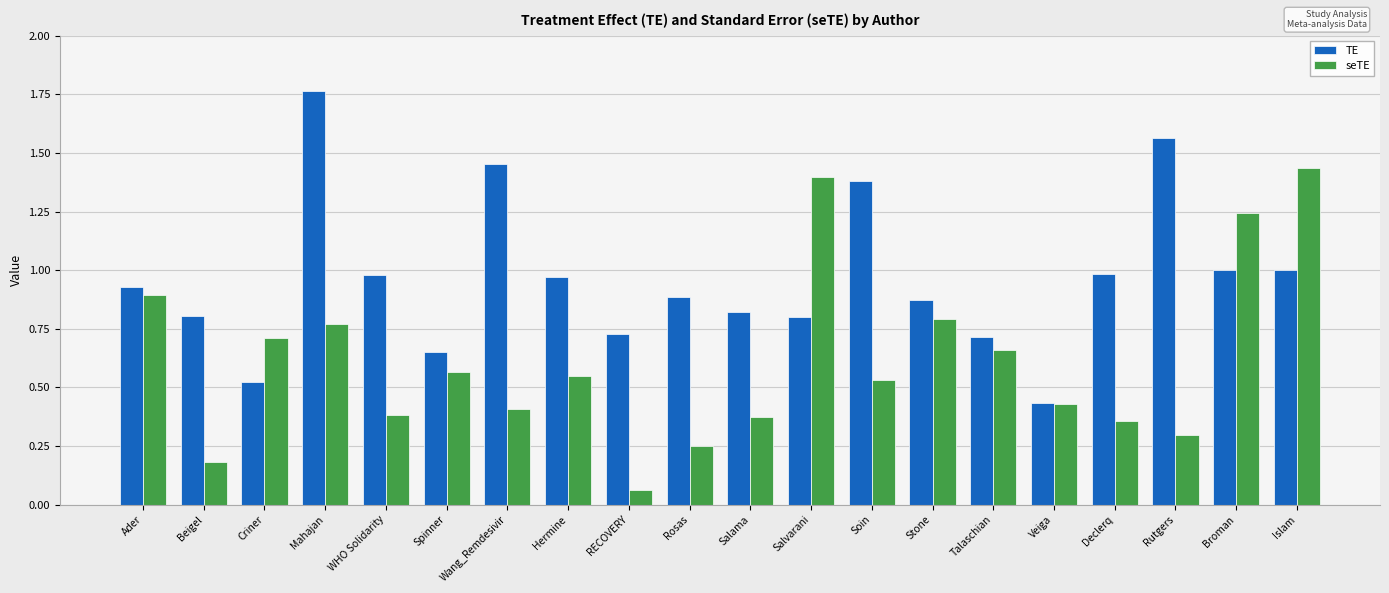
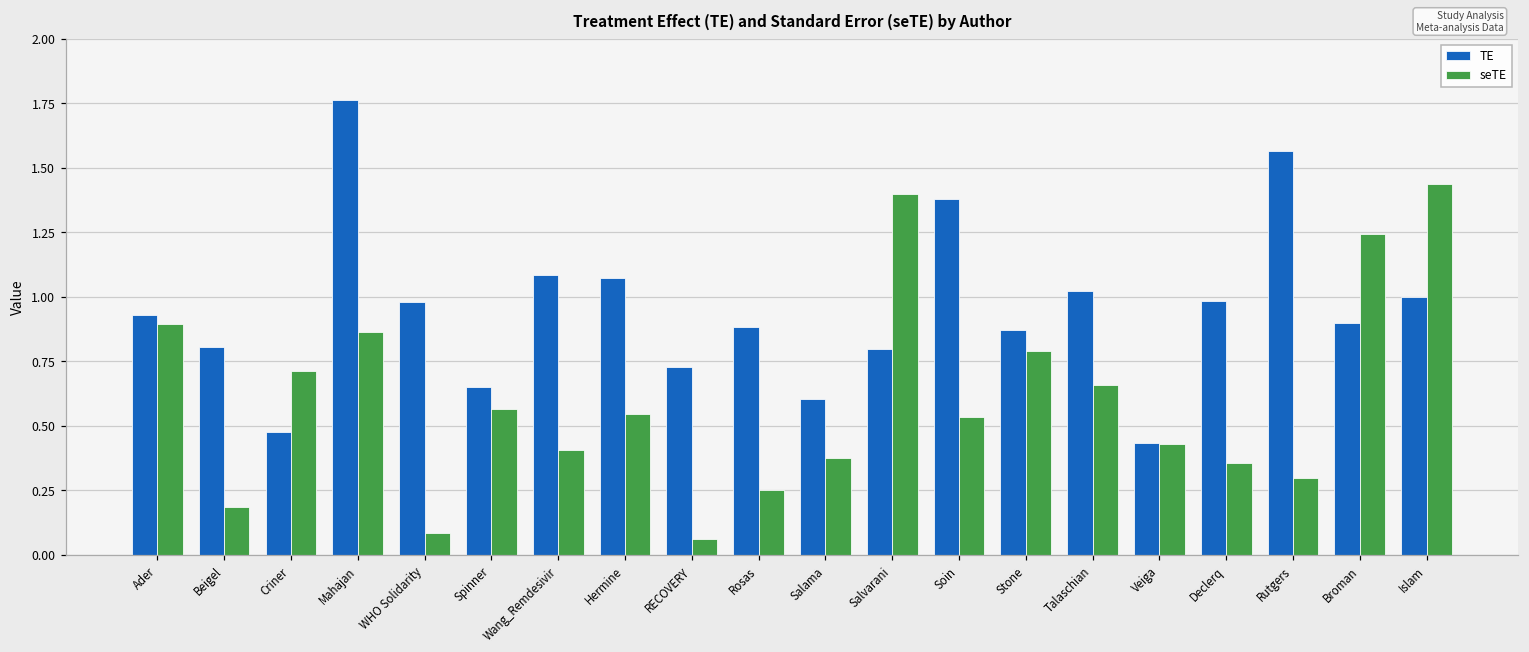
TE, Criner: 0.52 -> 0.48
seTE, Mahajan: 0.77 -> 0.86
seTE, WHO Solidarity: 0.38 -> 0.09
TE, Wang_Remdesivir: 1.45 -> 1.09
TE, Hermine: 0.97 -> 1.07
TE, Salama: 0.82 -> 0.60
TE, Talaschian: 0.72 -> 1.02
TE, Broman: 1.0 -> 0.9
